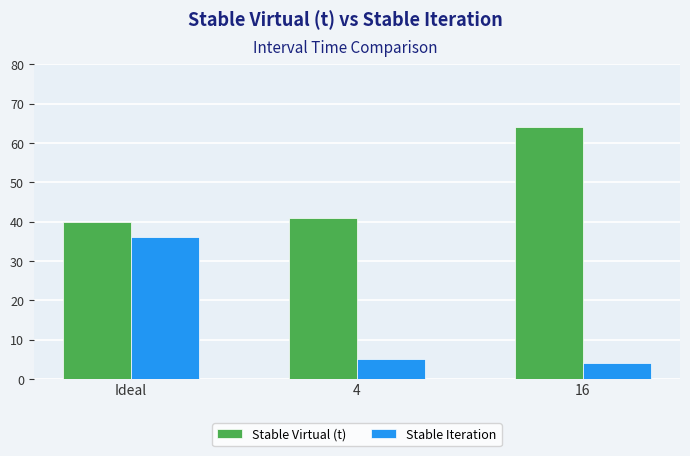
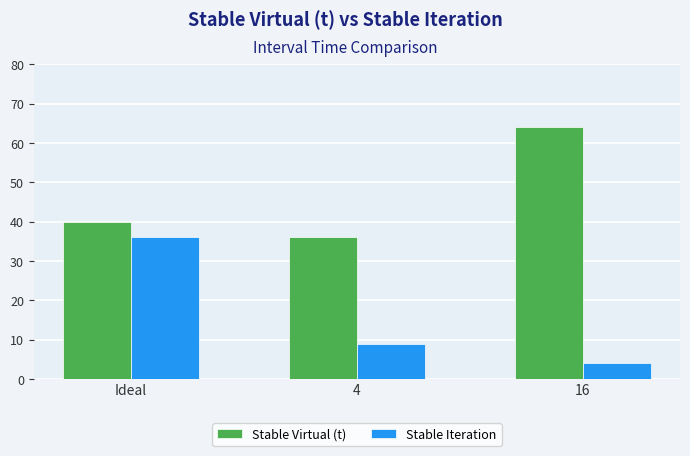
Stable Virtual (t), 4: 41 -> 36
Stable Iteration, 4: 5 -> 9
